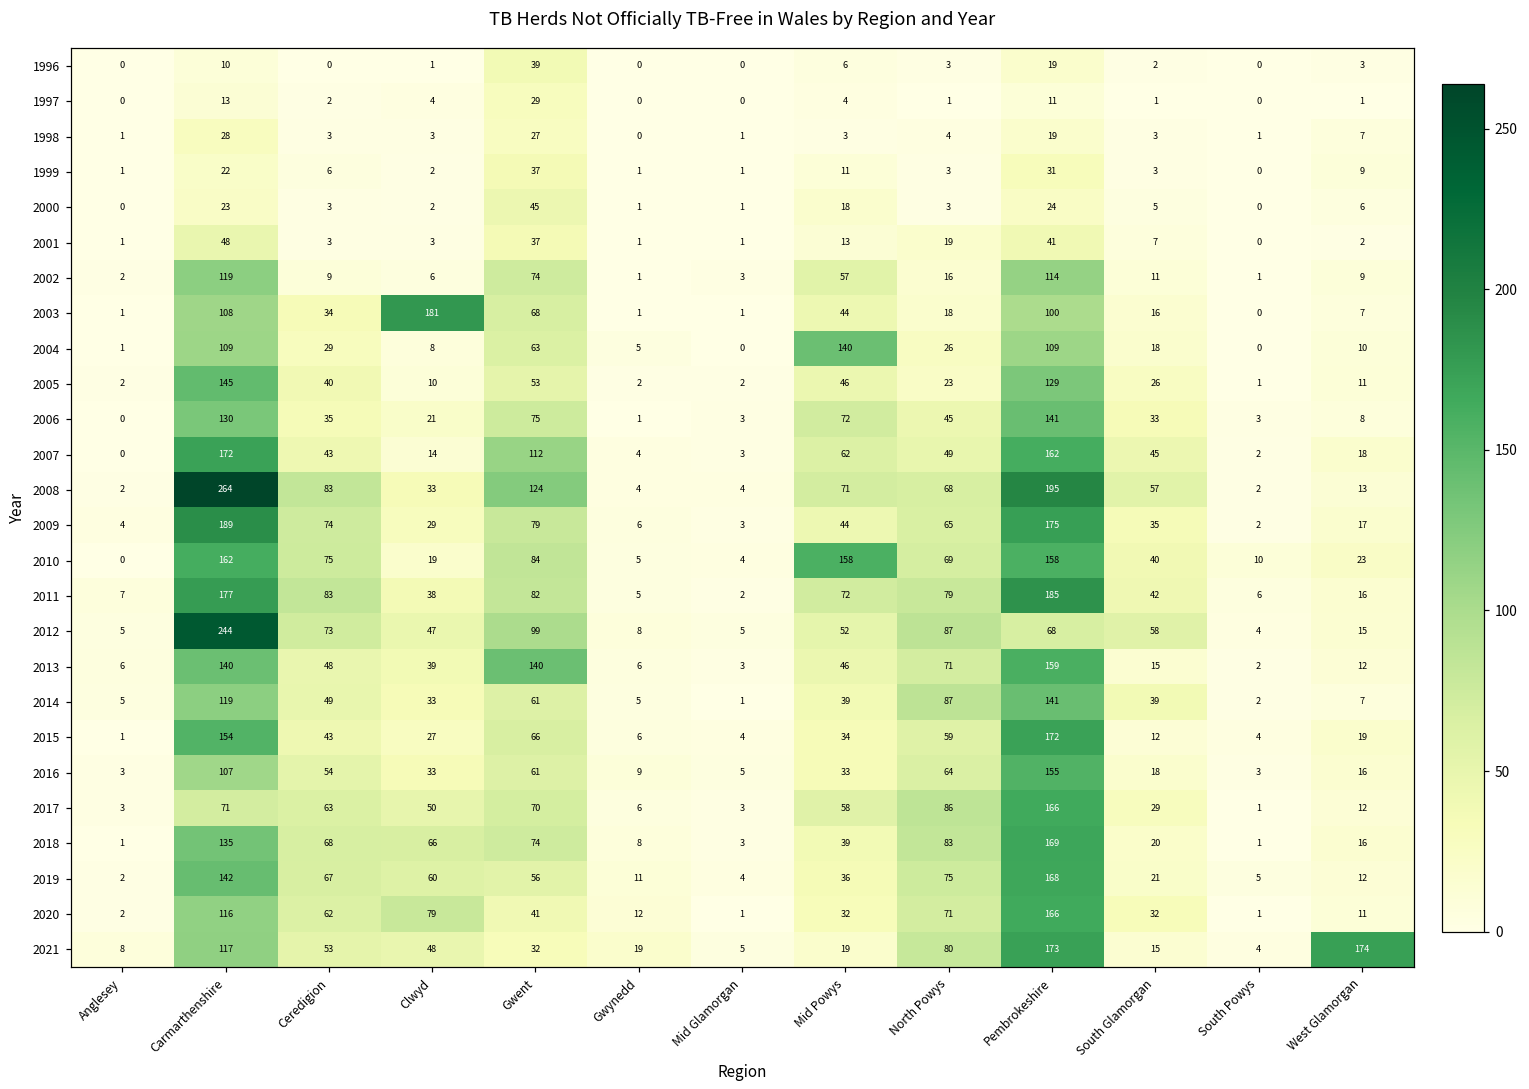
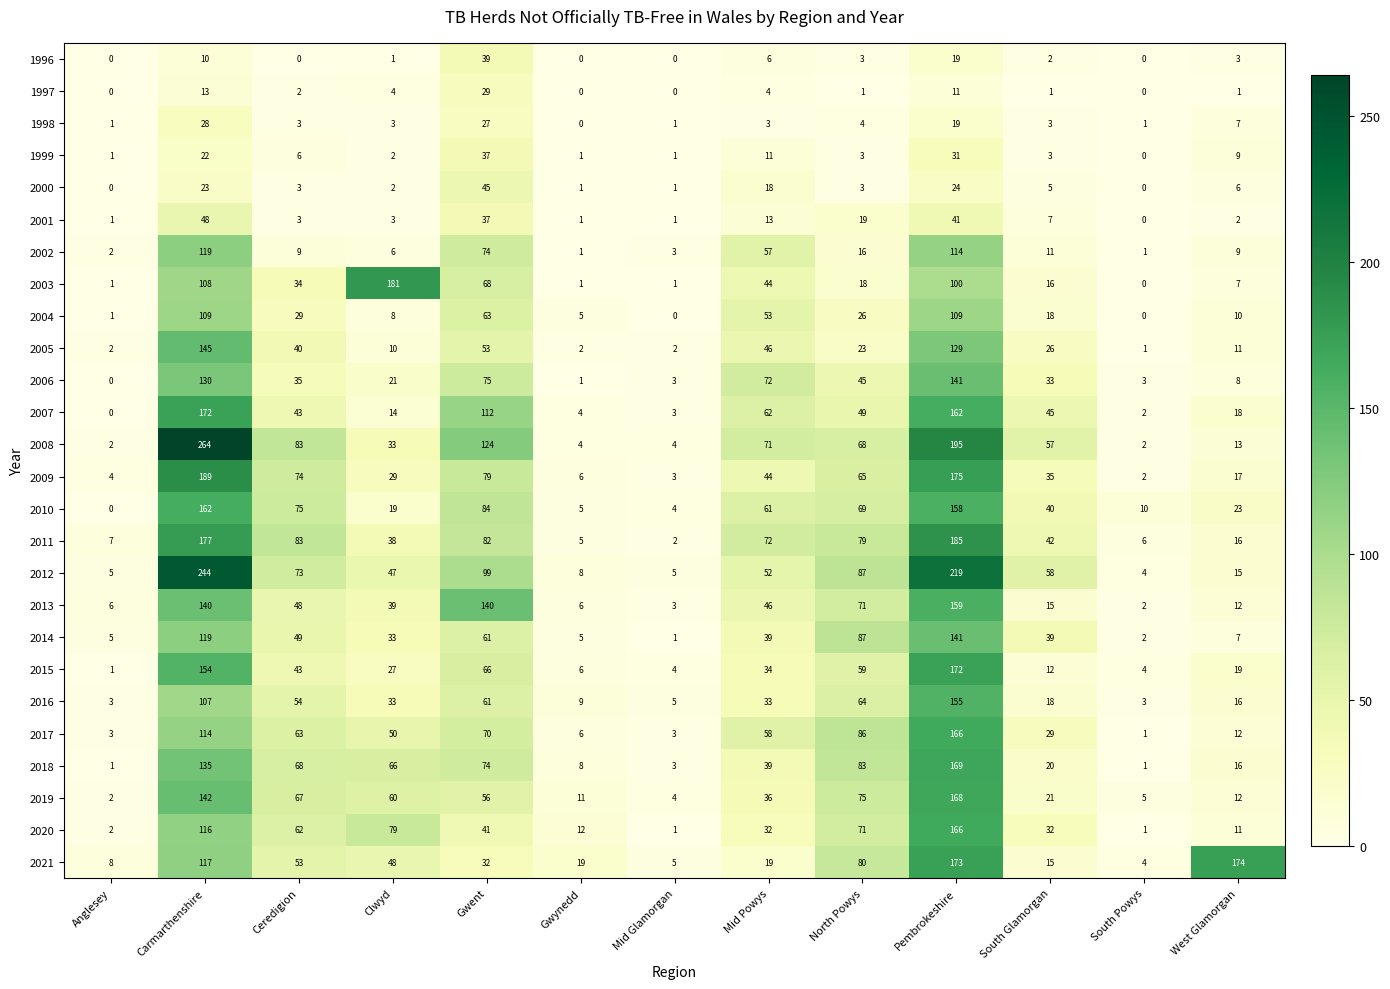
2004, Mid Powys: 140 -> 53
2010, Mid Powys: 158 -> 61
2012, Pembrokeshire: 68 -> 219
2017, Carmarthenshire: 71 -> 114
